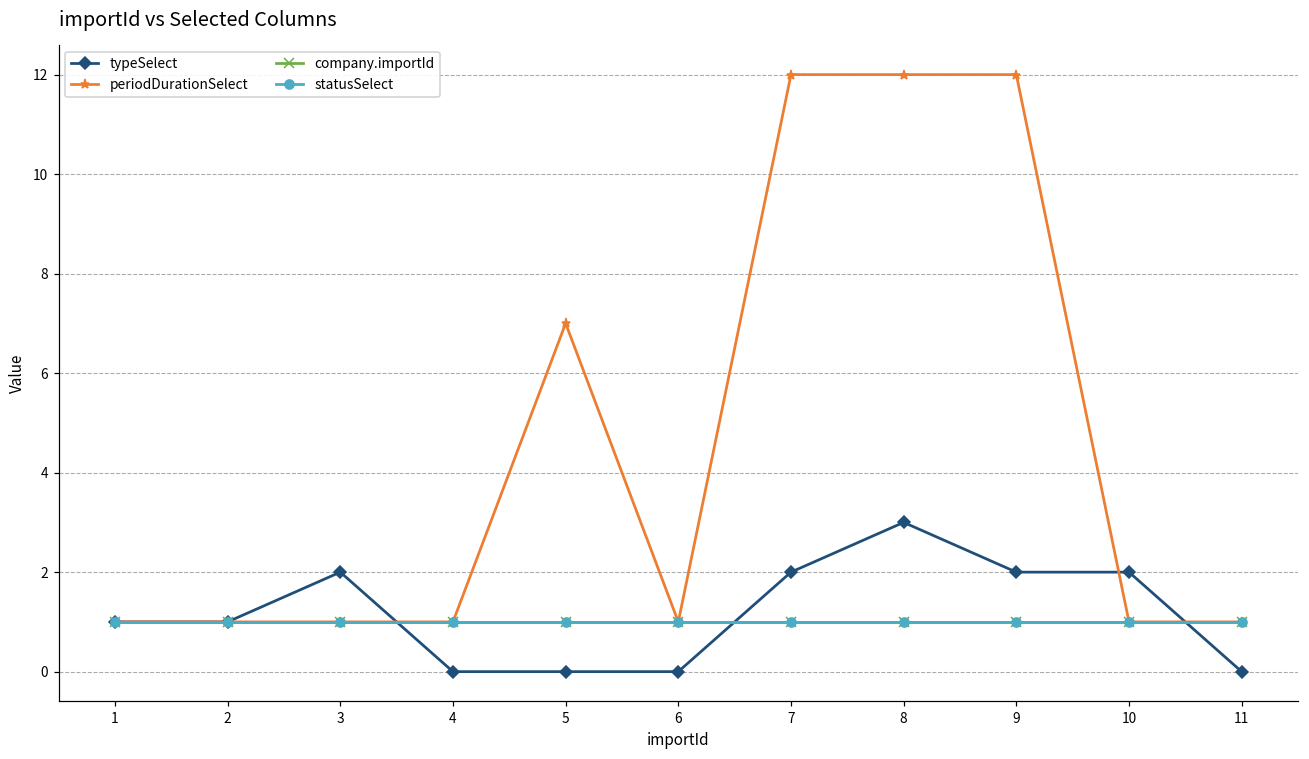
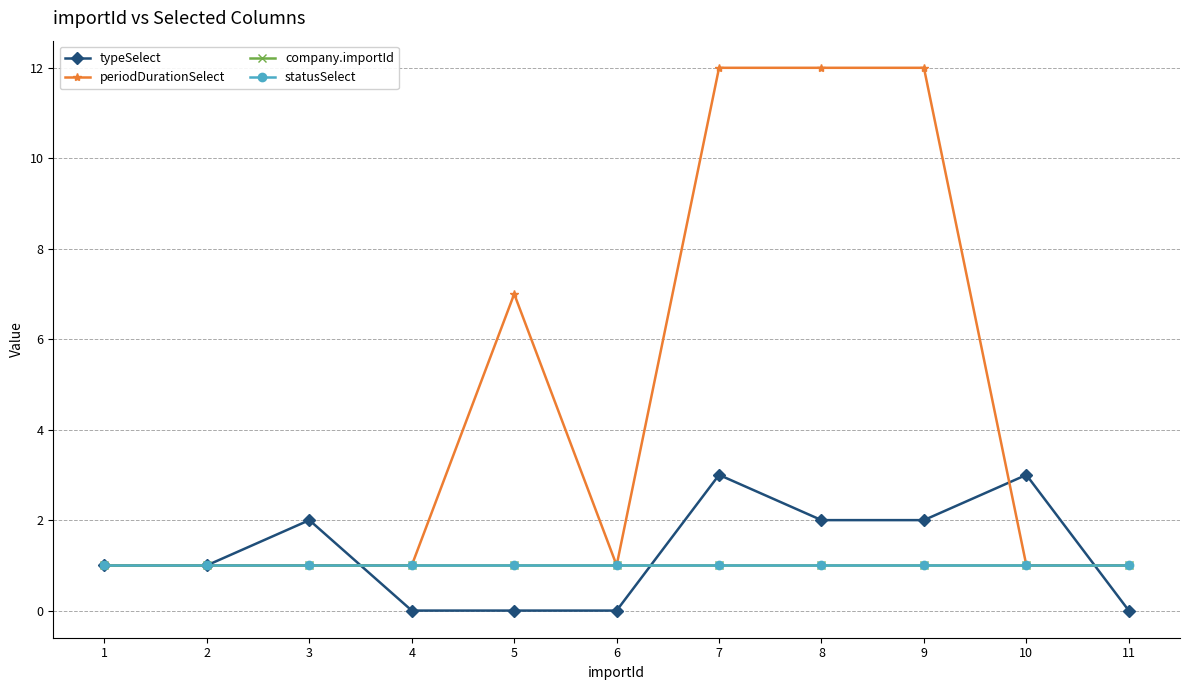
typeSelect, 7: 2 -> 3
typeSelect, 8: 3 -> 2
typeSelect, 10: 2 -> 3
